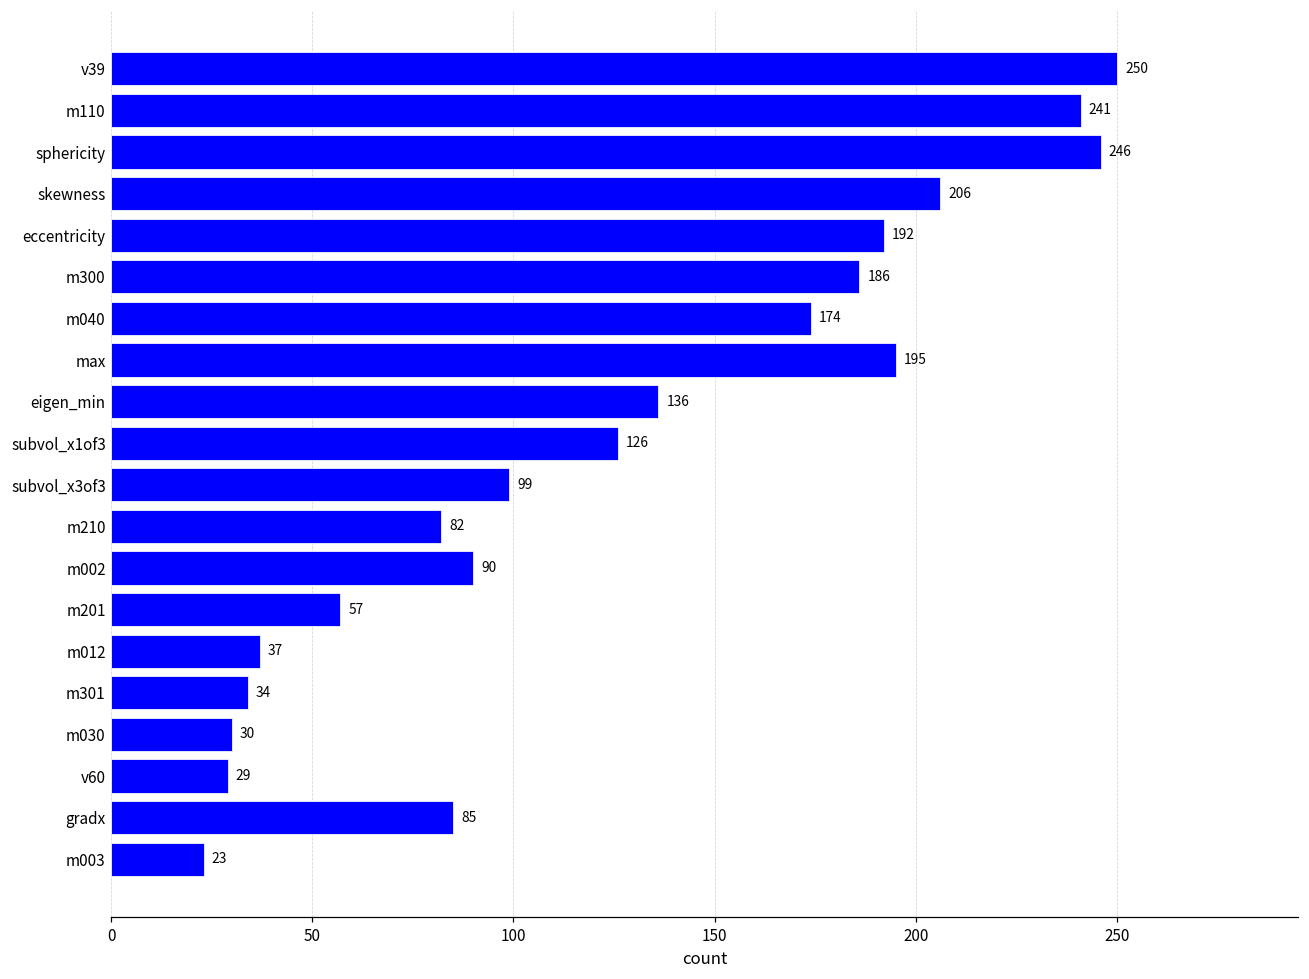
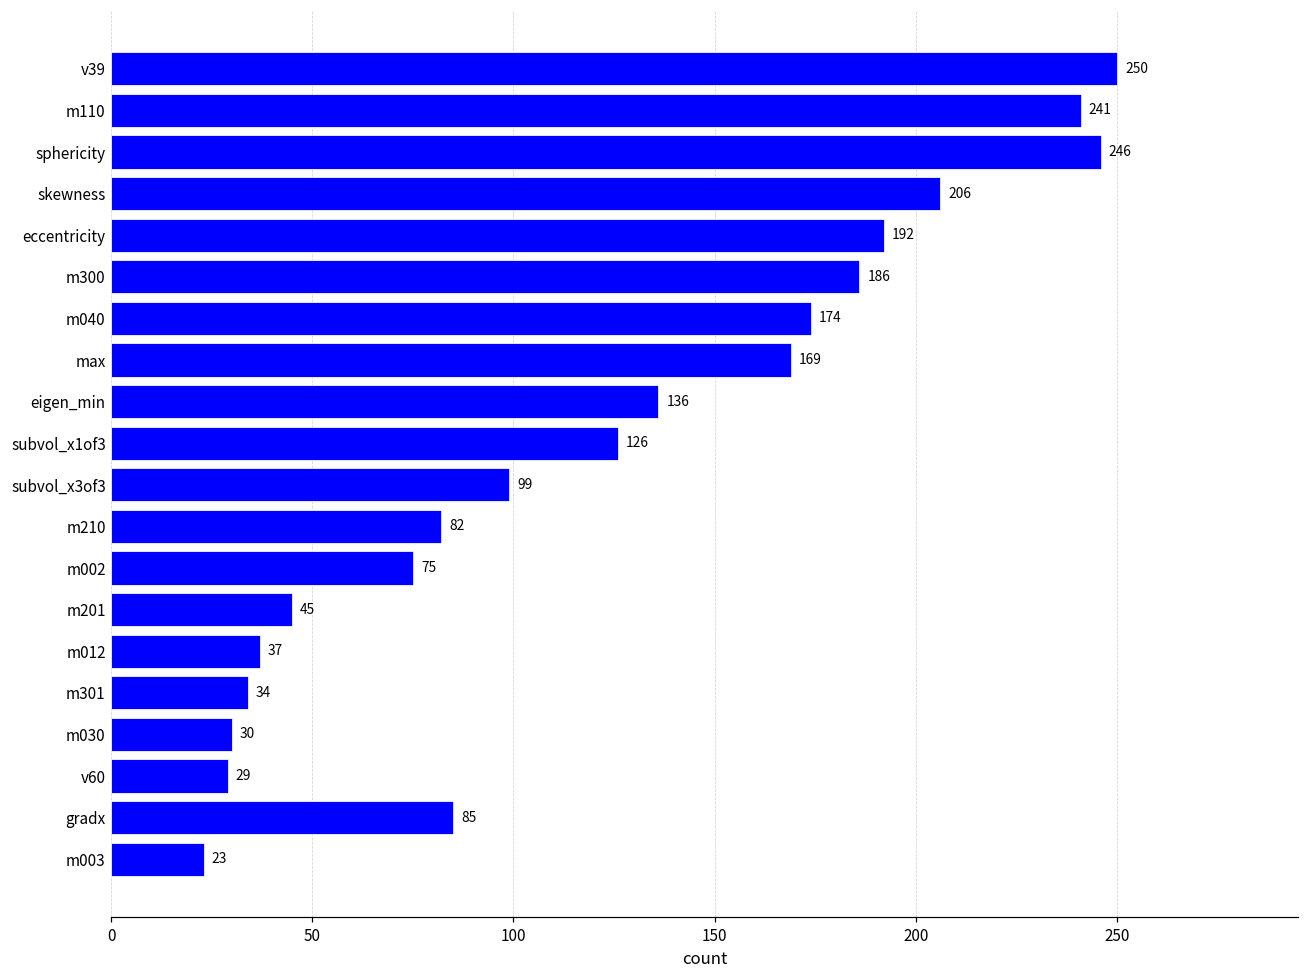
max: 195 -> 169
m002: 90 -> 75
m201: 57 -> 45
